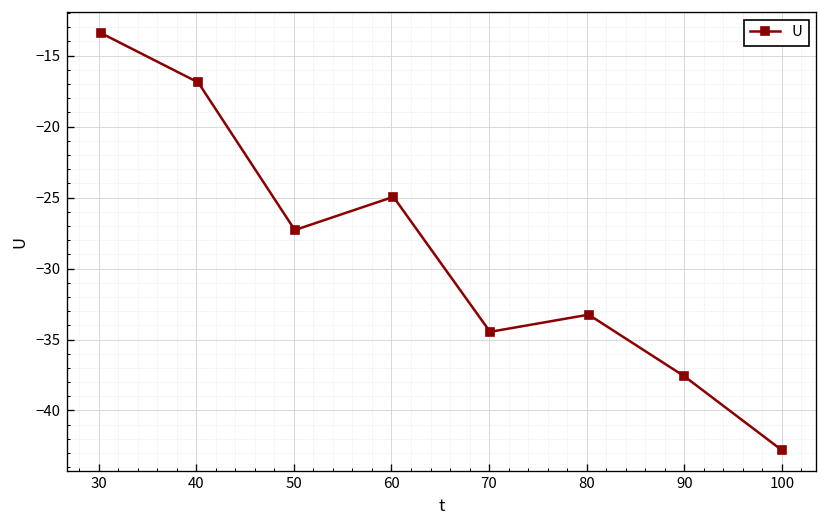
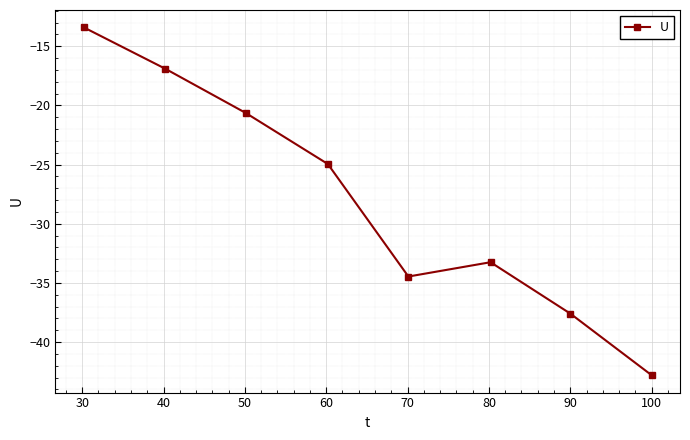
50: -27.3 -> -20.6
